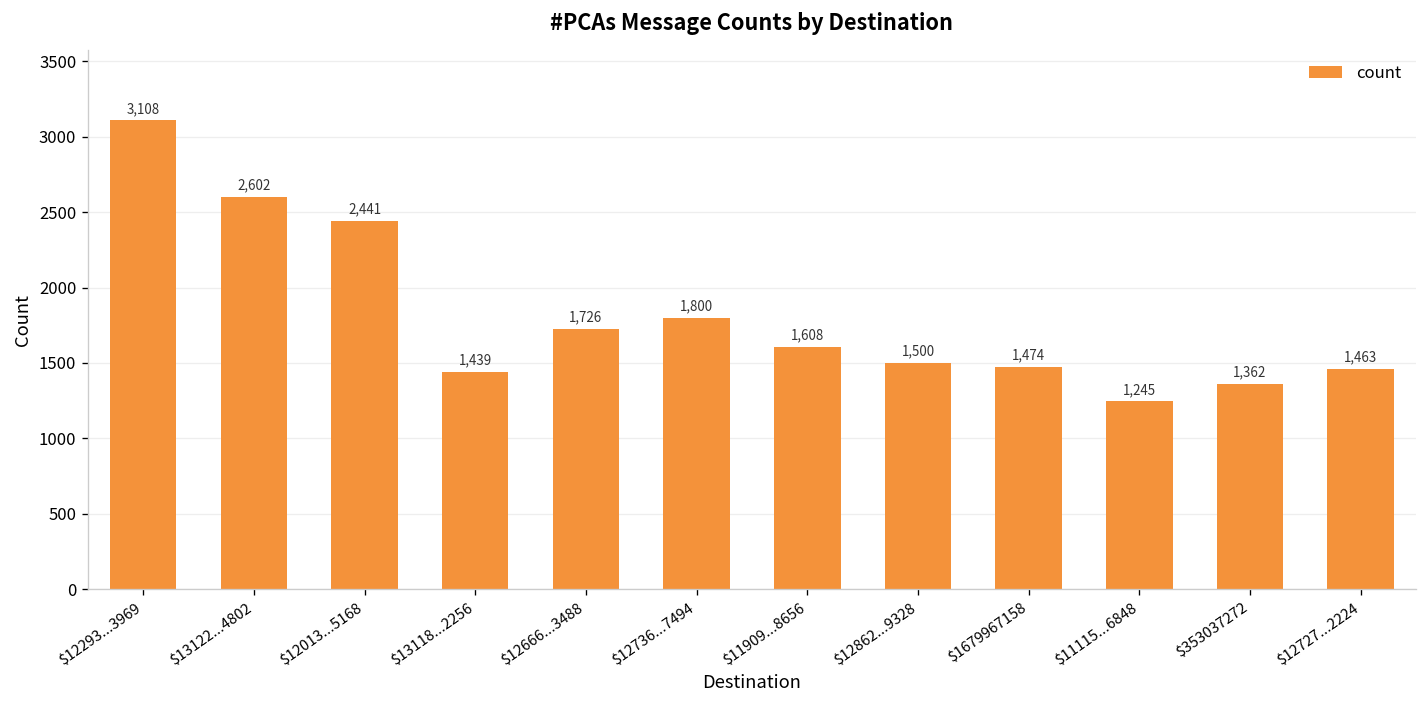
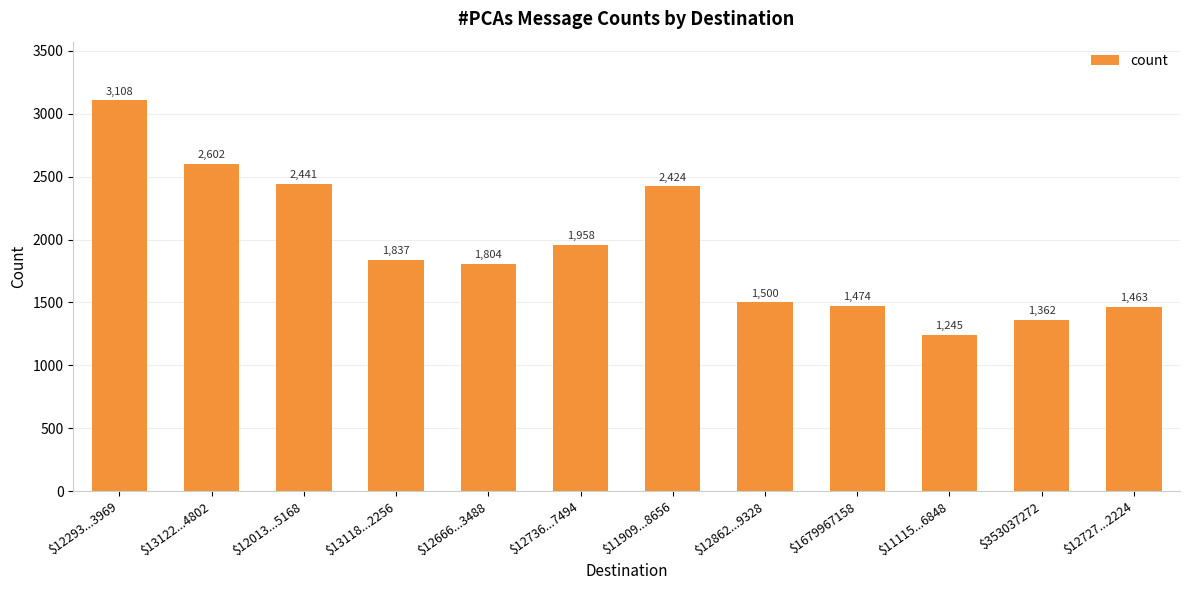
$13118...2256: 1,439 -> 1,837
$12666...3488: 1,726 -> 1,804
$12736...7494: 1,800 -> 1,958
$11909...8656: 1,608 -> 2,424
